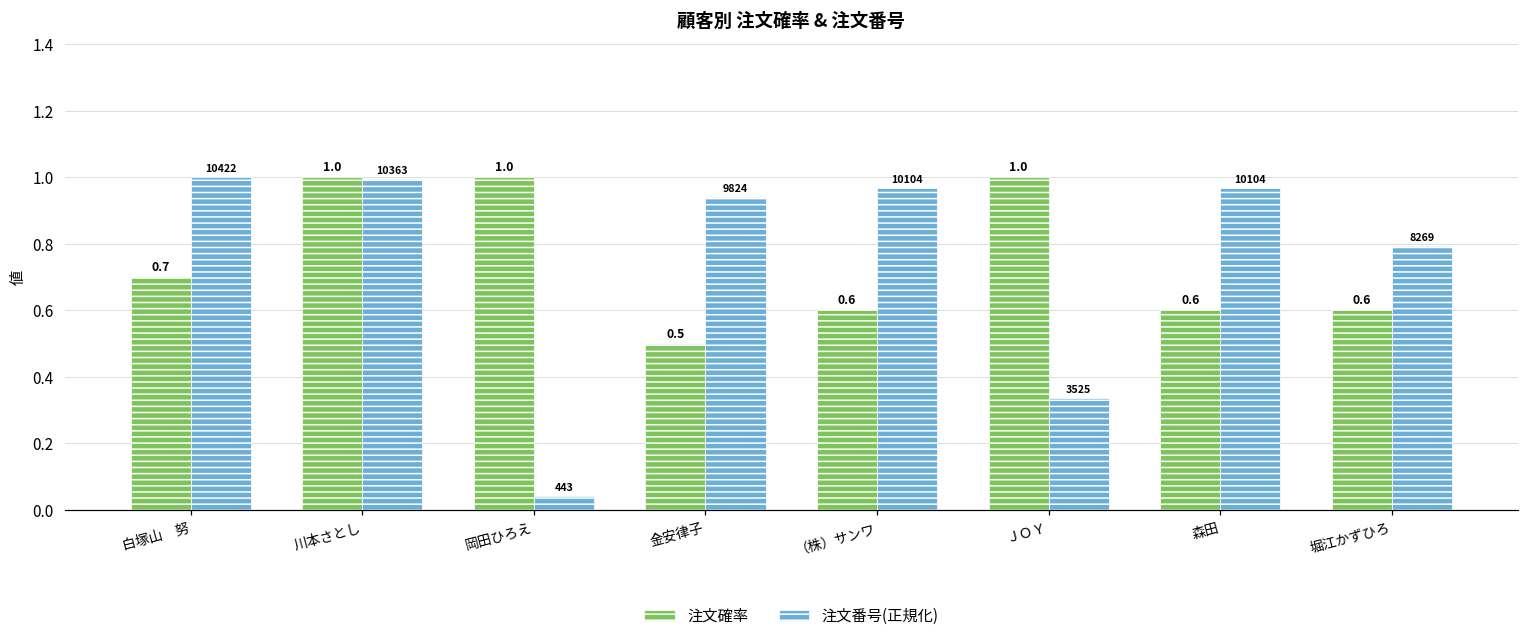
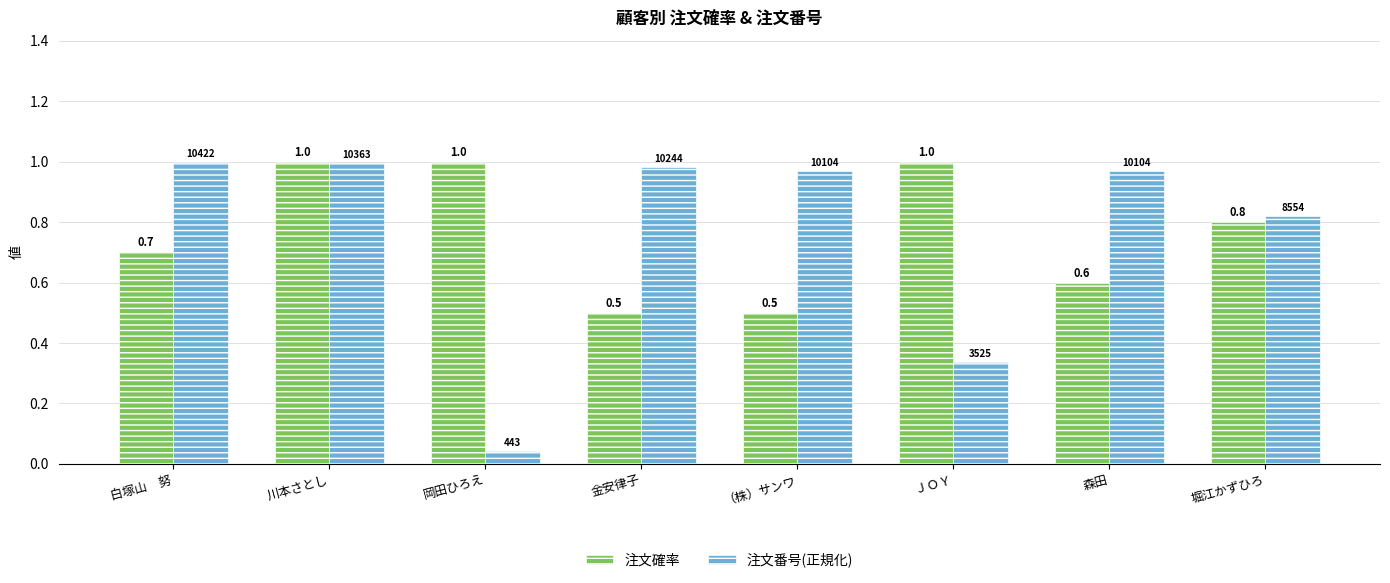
注文番号(正規化), 金安律子: 9824 -> 10244
注文確率, （株）サンワ: 0.6 -> 0.5
注文確率, 堀江かずひろ: 0.6 -> 0.8
注文番号(正規化), 堀江かずひろ: 8269 -> 8554
